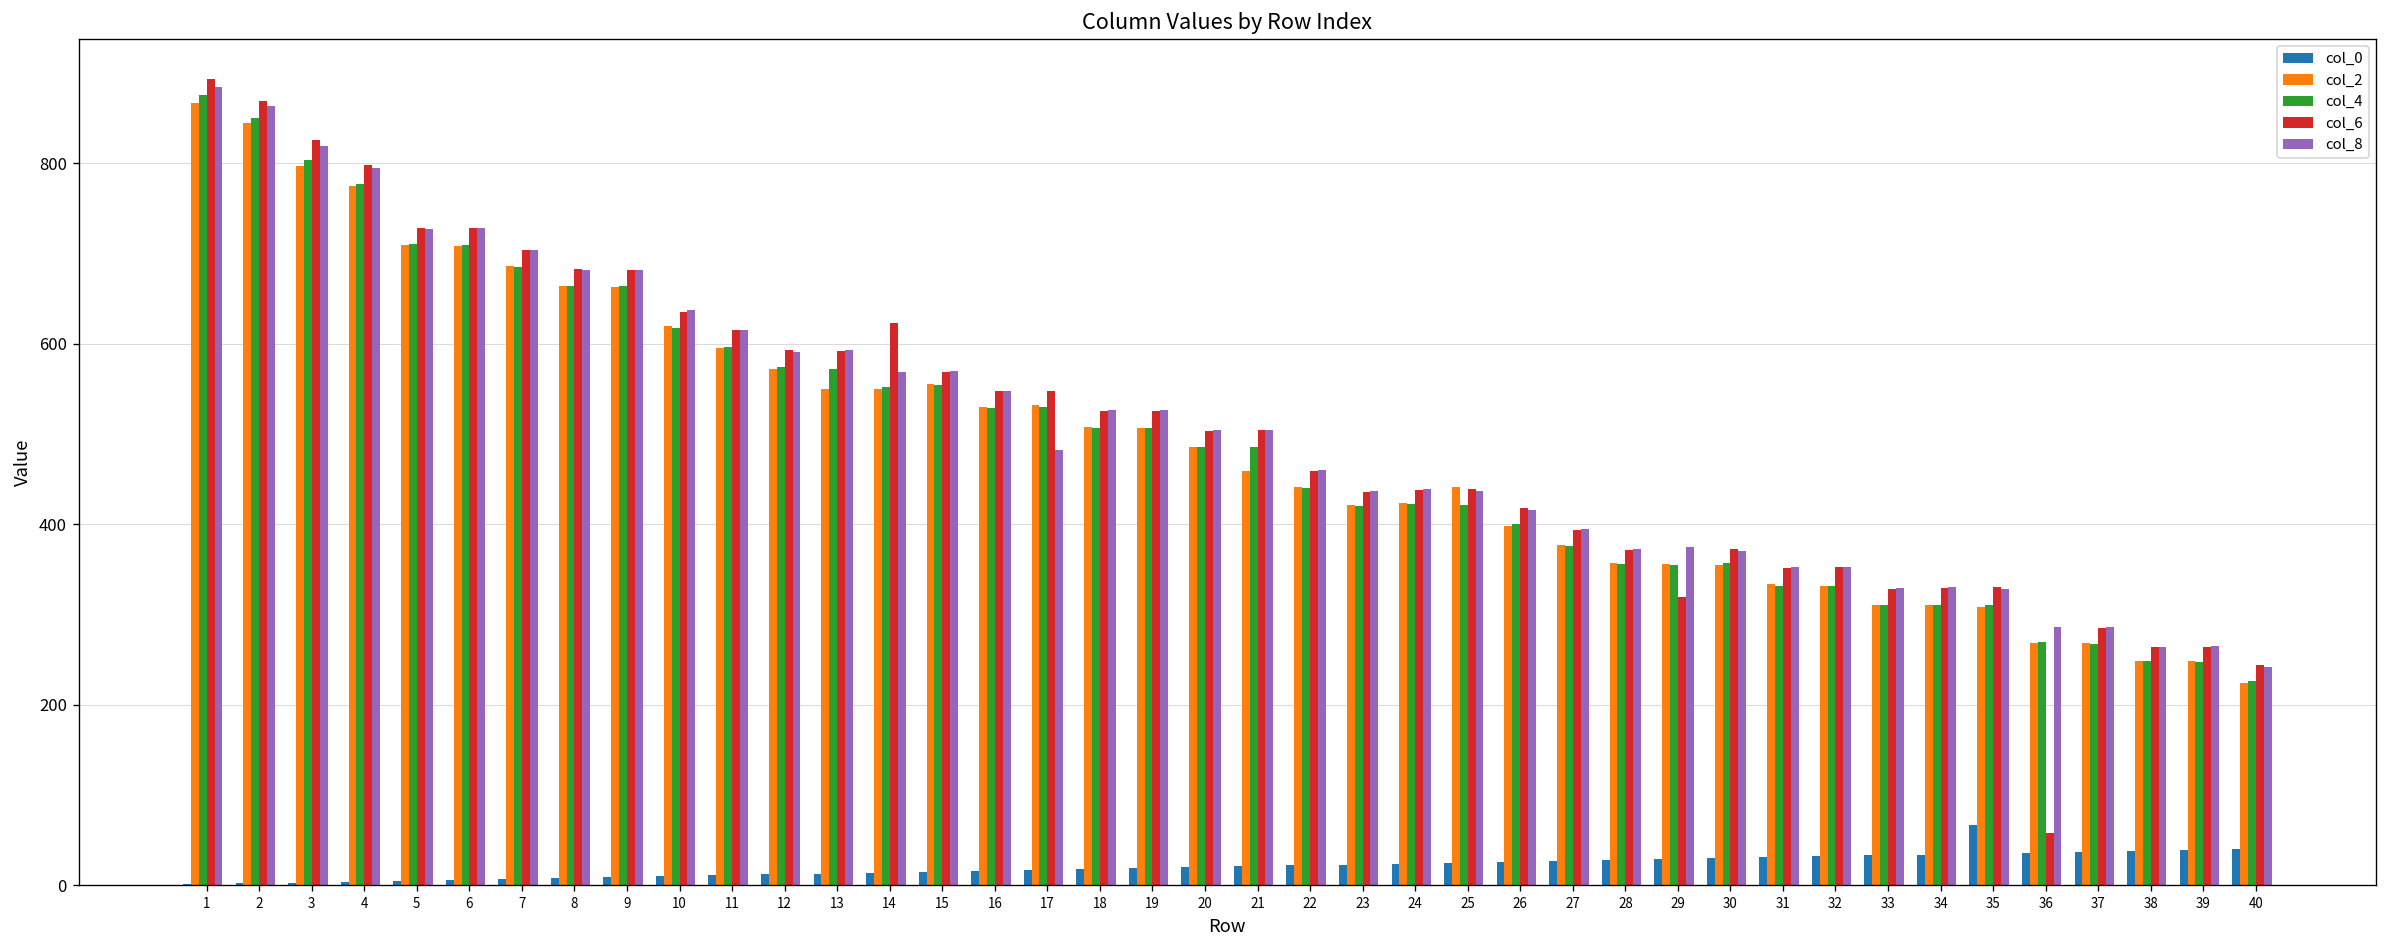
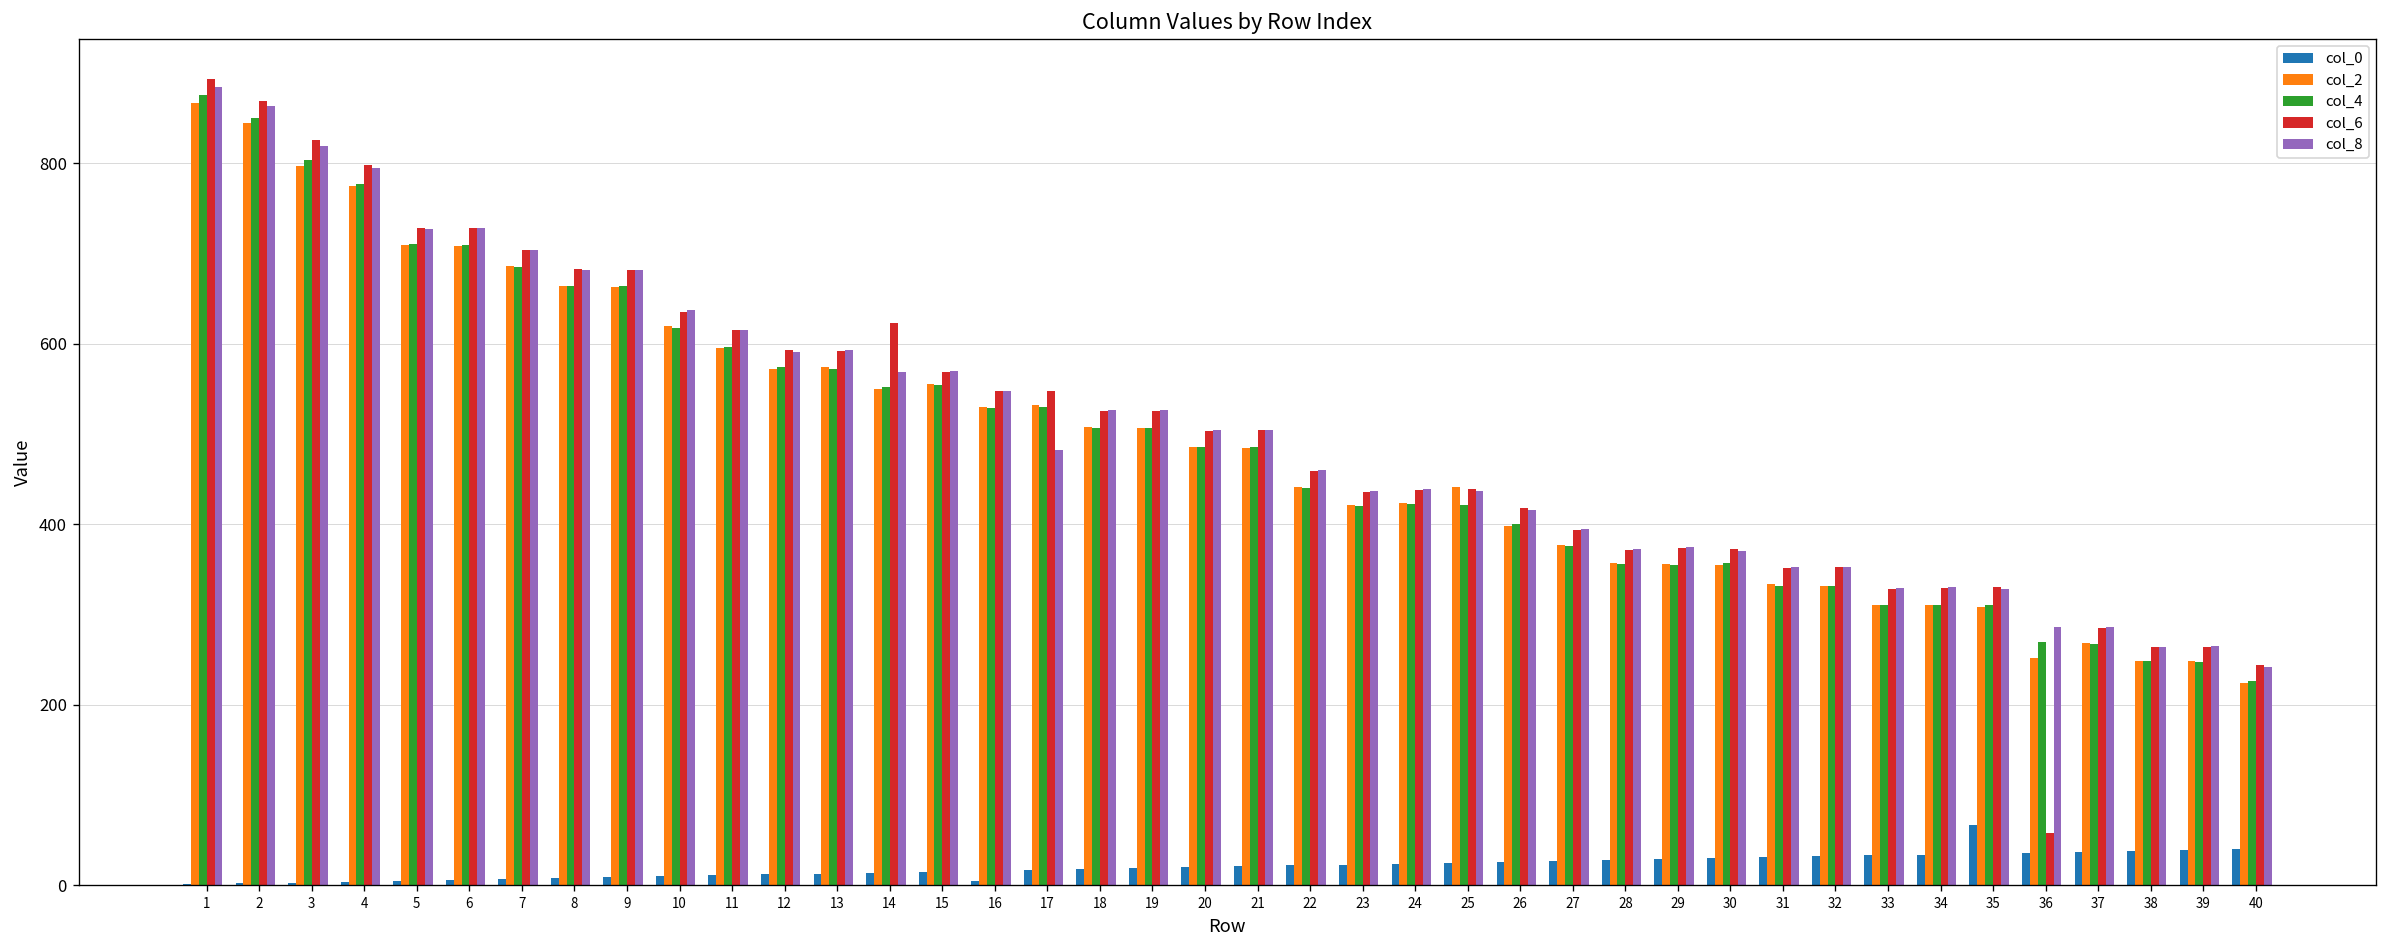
col_2, 13: 550 -> 570
col_0, 16: 20 -> 10
col_2, 21: 460 -> 480
col_6, 29: 320 -> 370
col_2, 36: 270 -> 250
